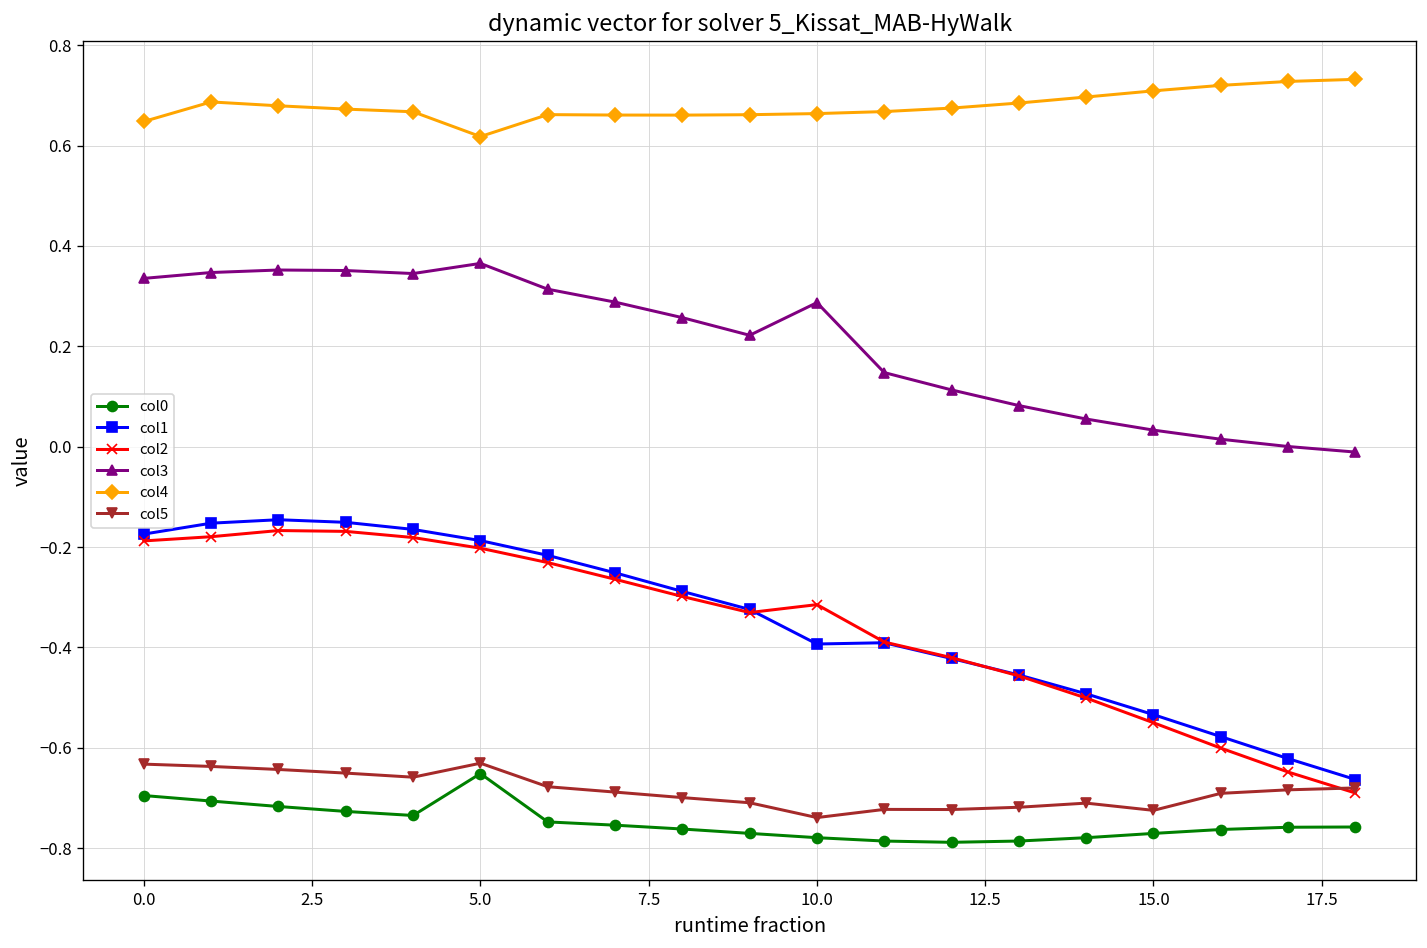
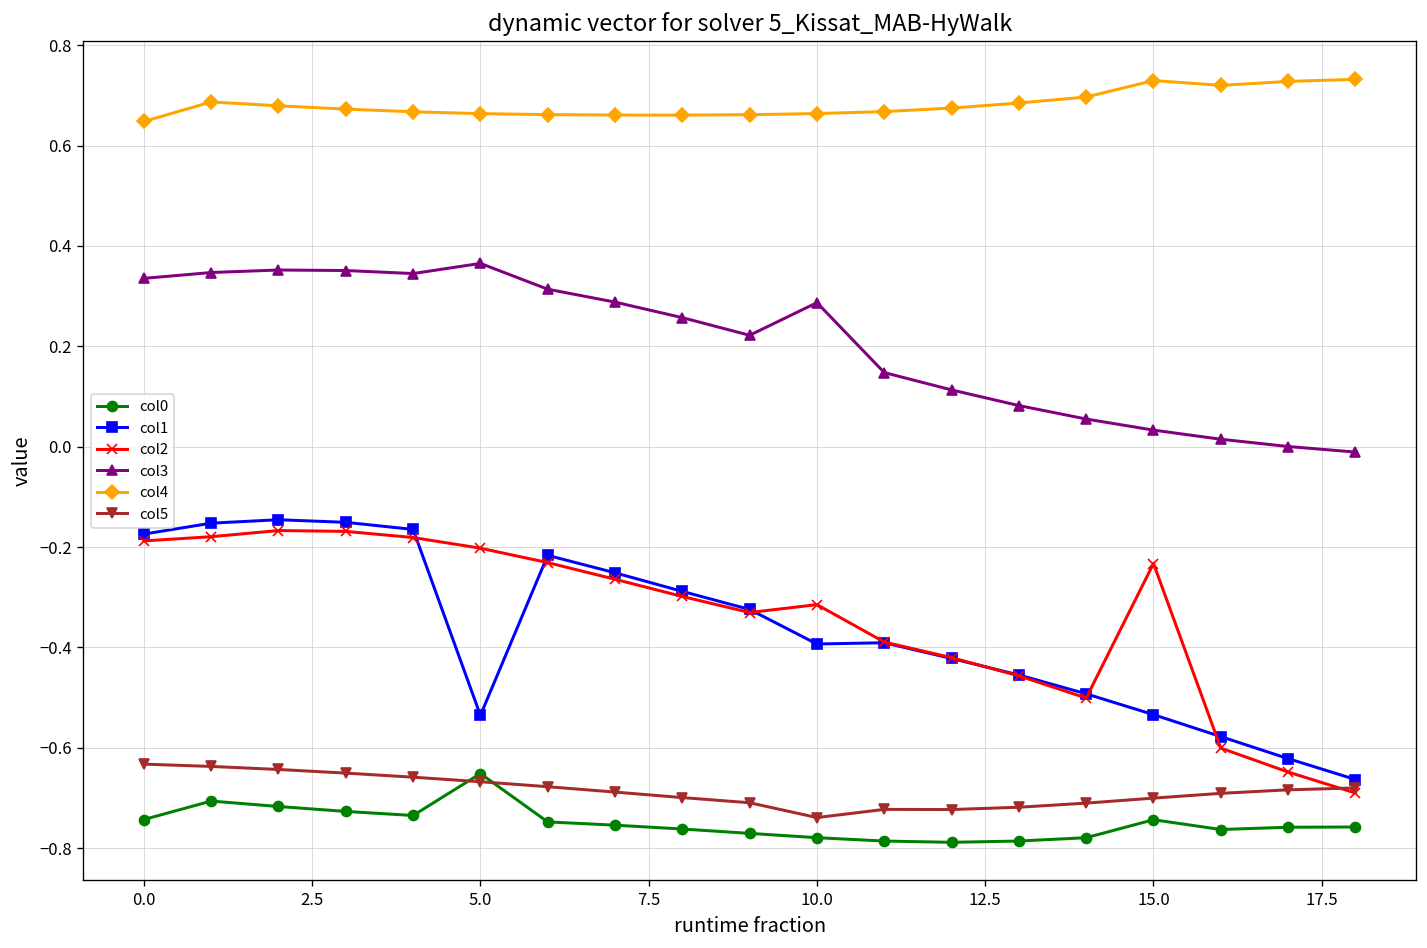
col0, 0.0: -0.70 -> -0.74
col1, 5.0: -0.19 -> -0.54
col4, 5.0: 0.62 -> 0.66
col5, 5.0: -0.63 -> -0.67
col0, 15.0: -0.77 -> -0.74
col2, 15.0: -0.55 -> -0.23
col4, 15.0: 0.71 -> 0.73
col5, 15.0: -0.72 -> -0.70
